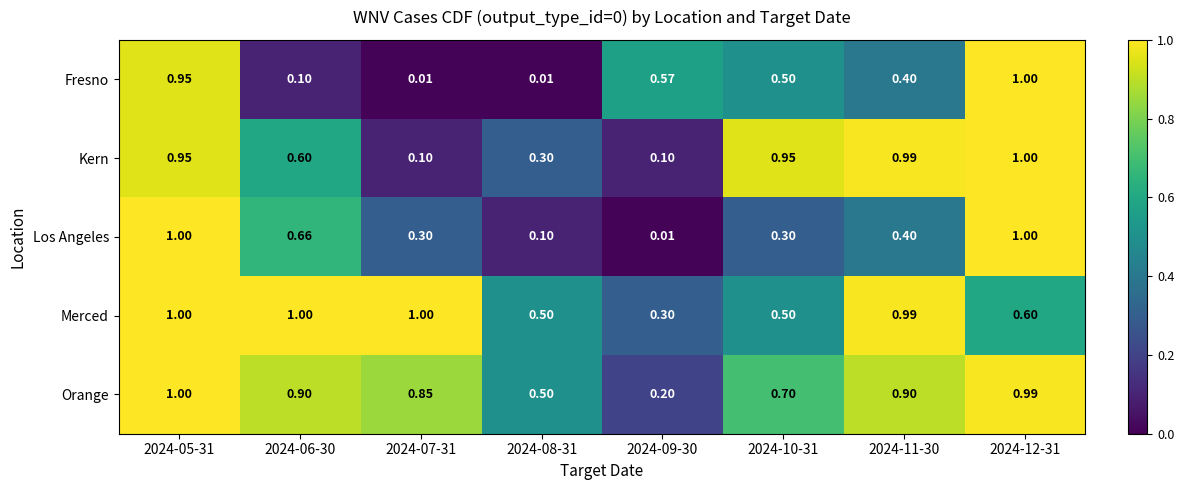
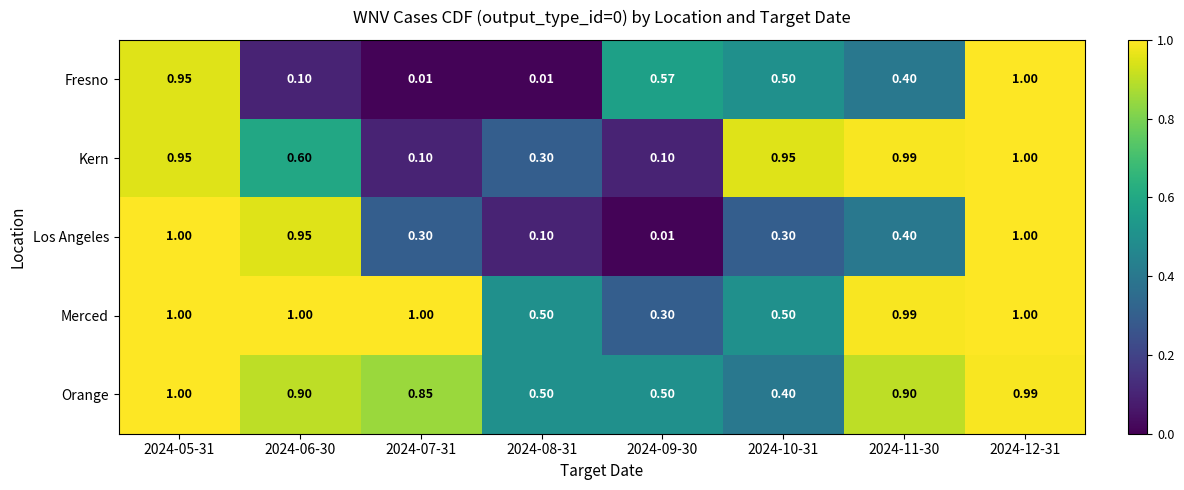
Los Angeles, 2024-06-30: 0.66 -> 0.95
Merced, 2024-12-31: 0.60 -> 1.00
Orange, 2024-09-30: 0.20 -> 0.50
Orange, 2024-10-31: 0.70 -> 0.40
